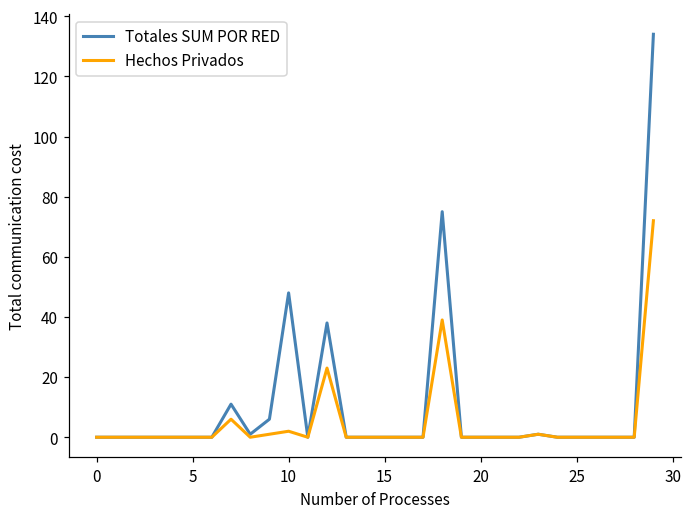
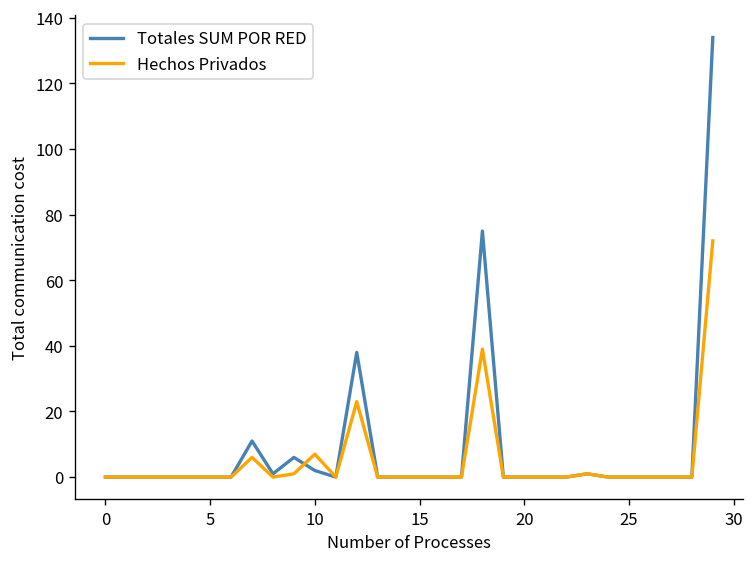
Totales SUM POR RED, 10: 48 -> 2
Hechos Privados, 10: 2 -> 7
